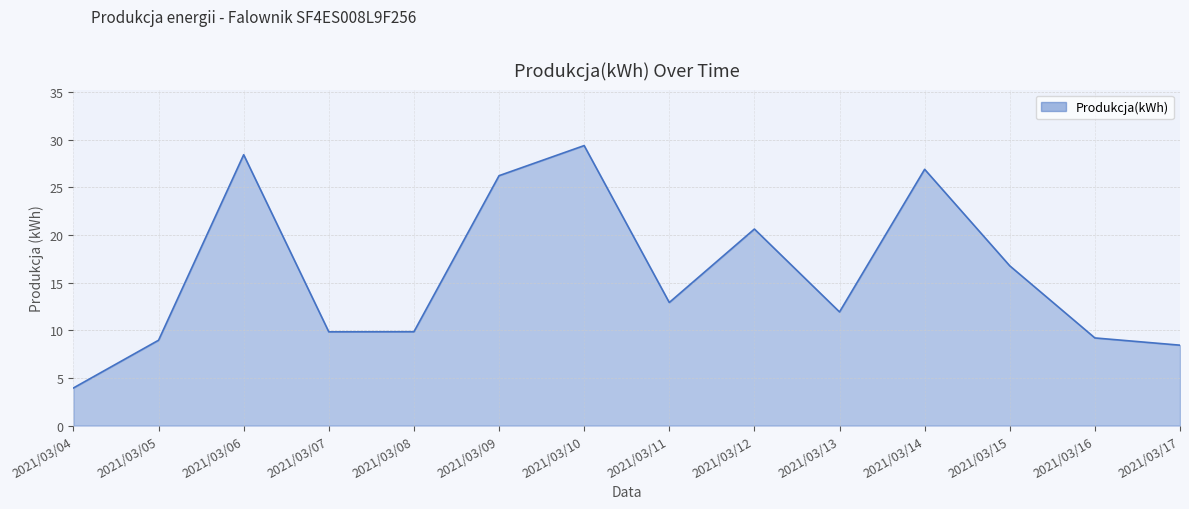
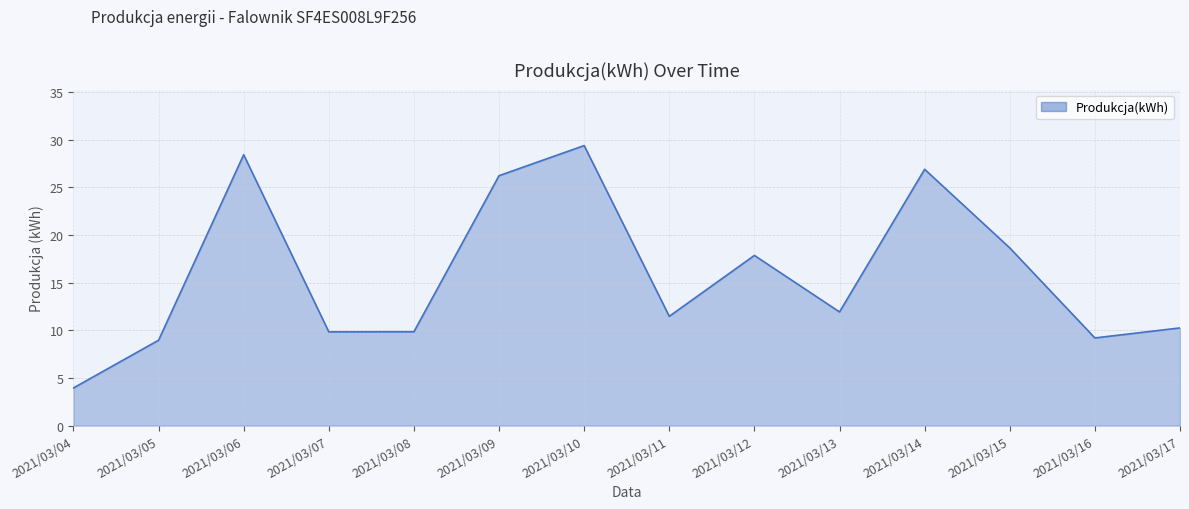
2021/03/11: 13 -> 11
2021/03/12: 21 -> 18
2021/03/15: 17 -> 19
2021/03/17: 8 -> 10
